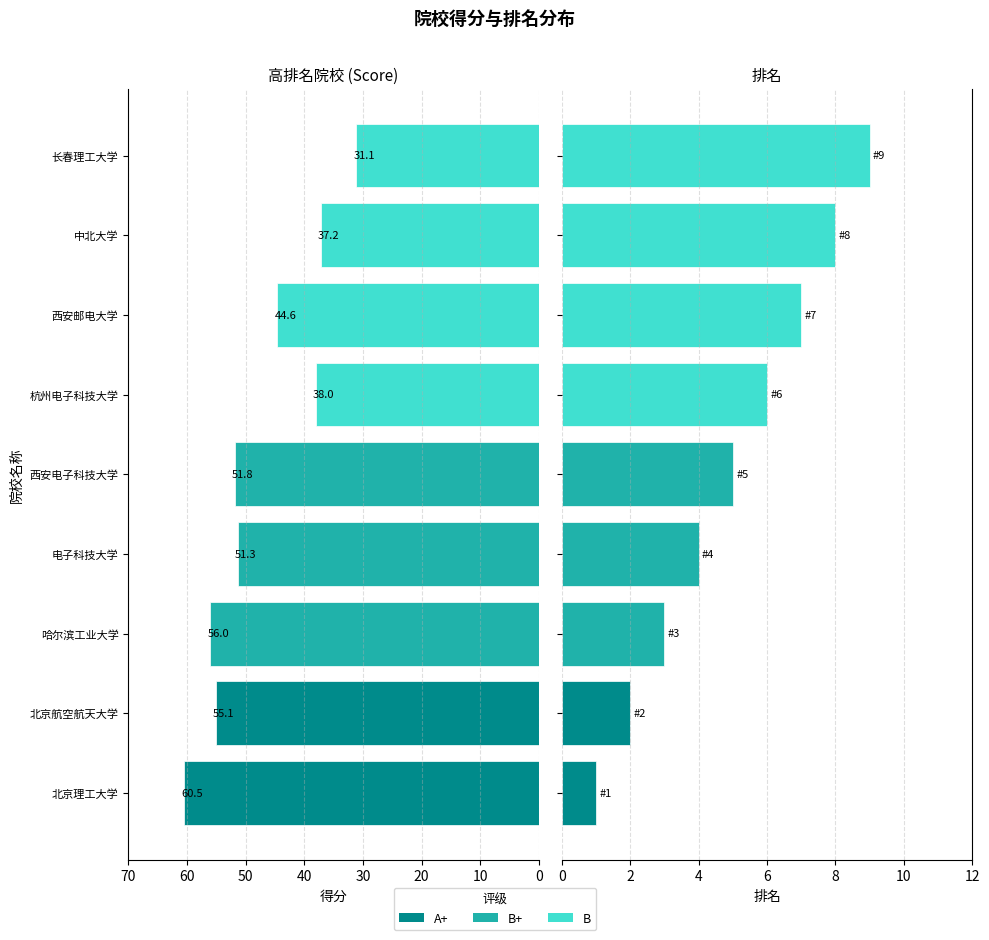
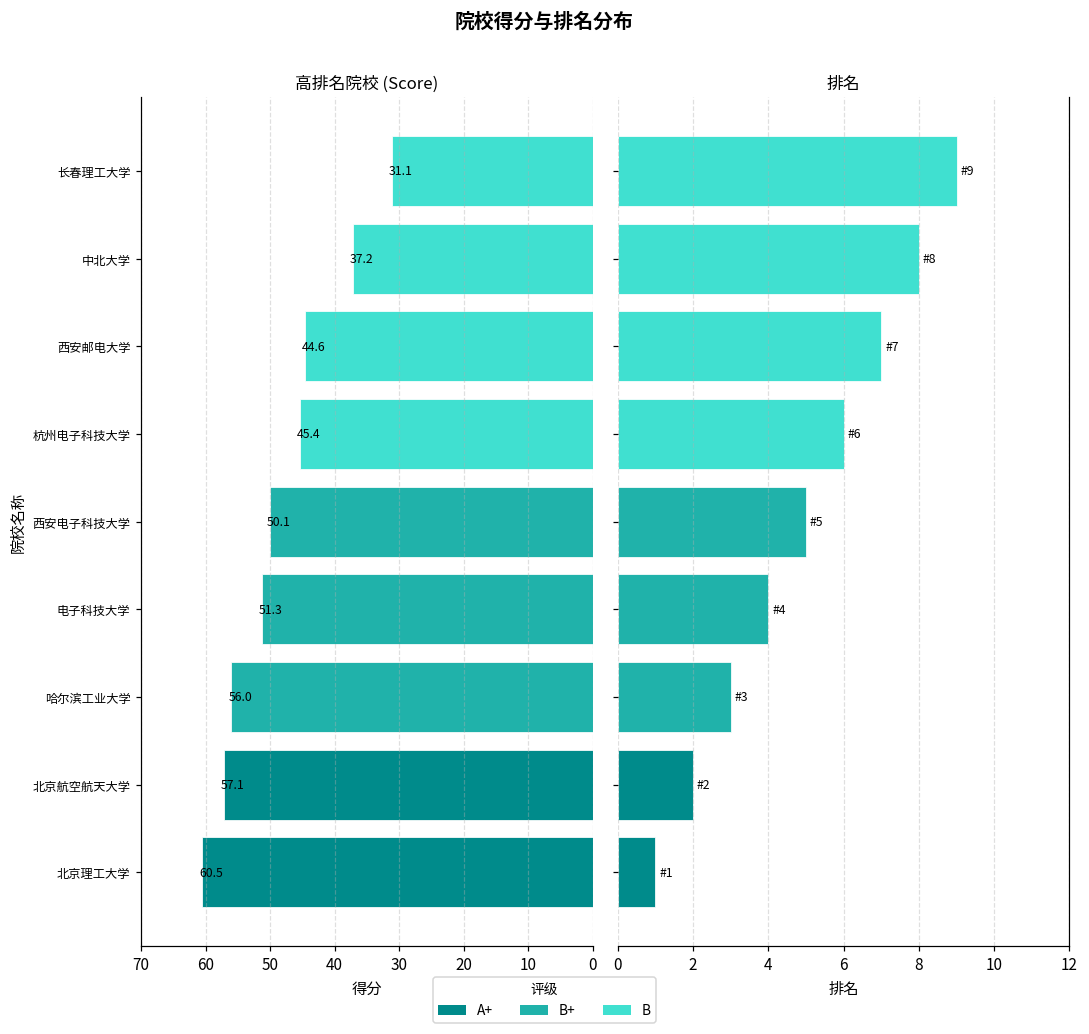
高排名院校 (Score), 杭州电子科技大学: 38.0 -> 45.4
高排名院校 (Score), 西安电子科技大学: 51.8 -> 50.1
高排名院校 (Score), 北京航空航天大学: 55.1 -> 57.1
